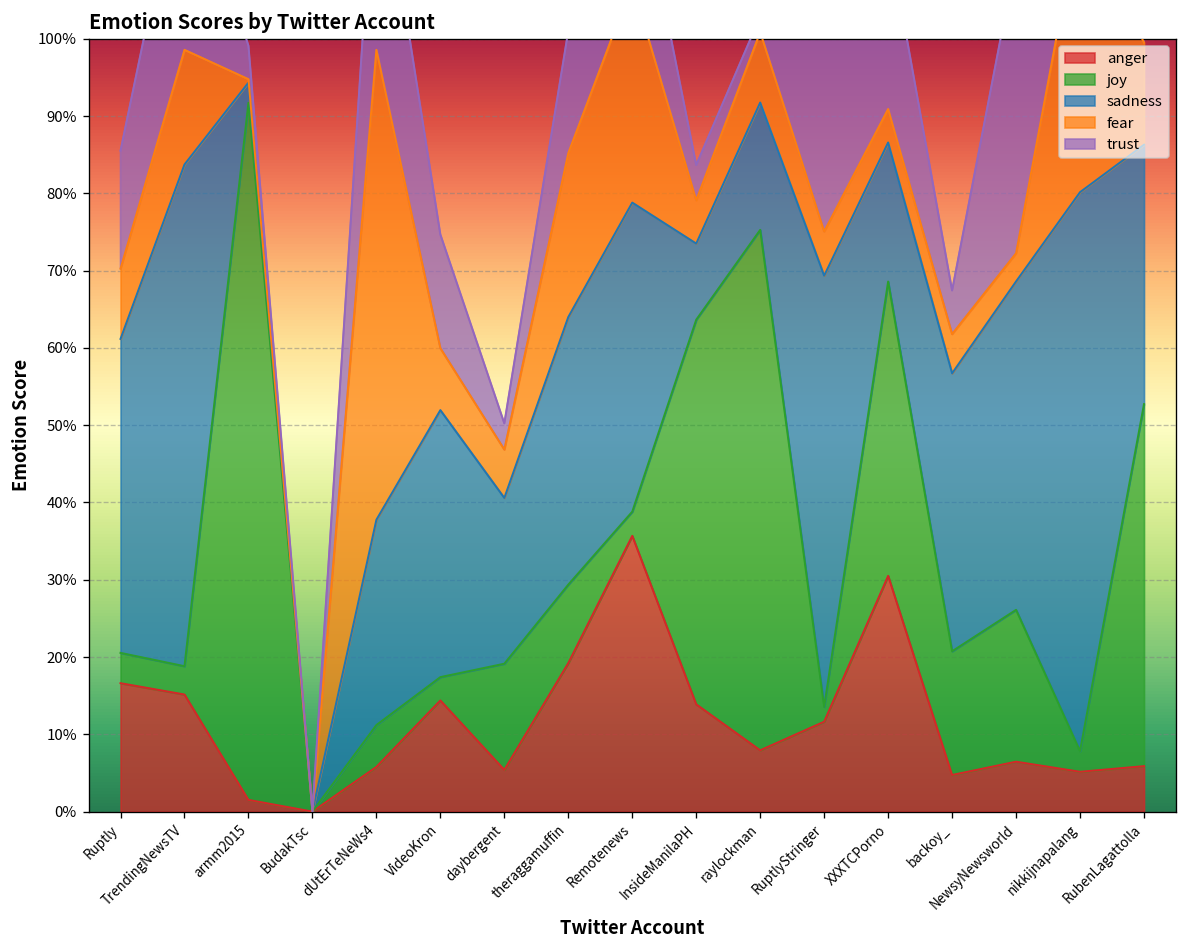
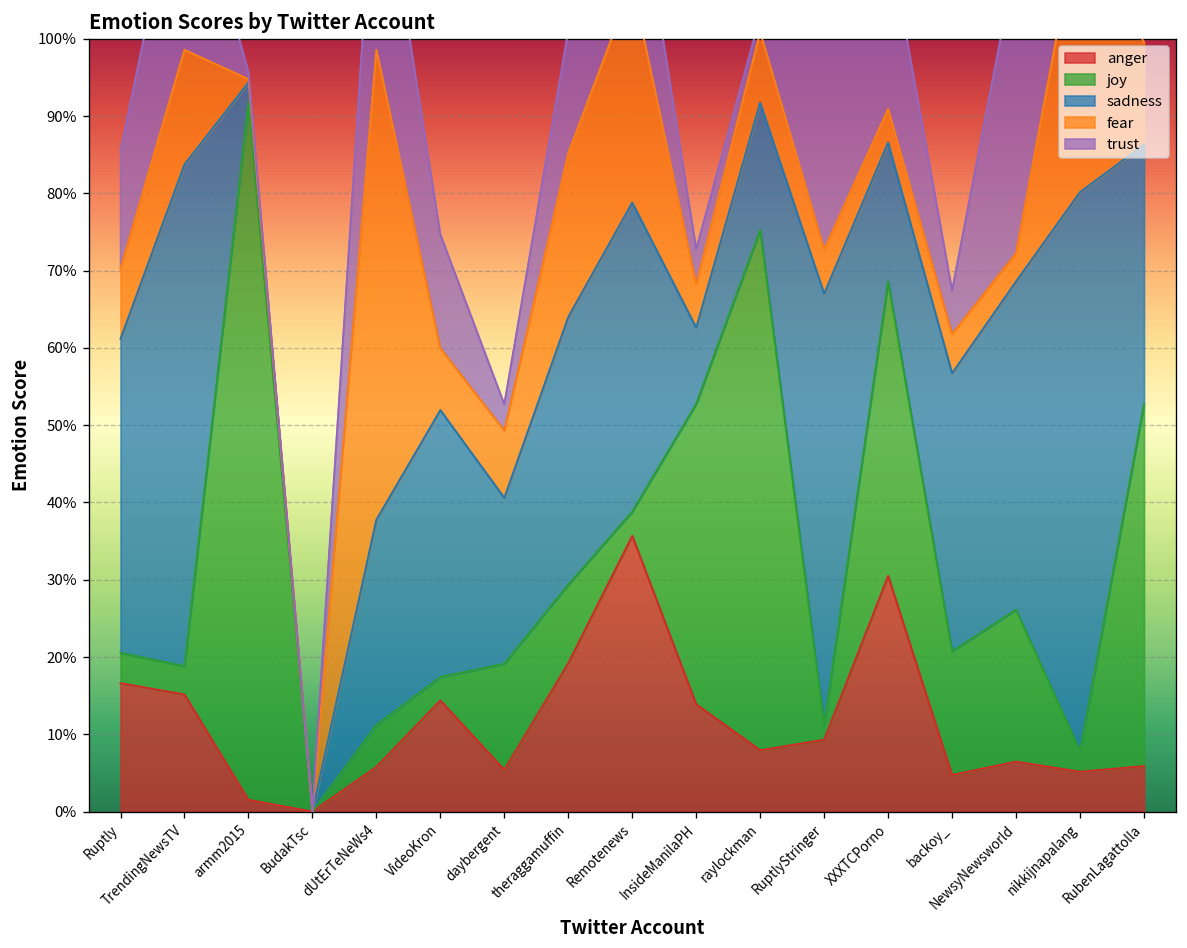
trust, armm2015: 4% -> 1%
fear, daybergent: 6% -> 9%
joy, InsideManilaPH: 50% -> 39%
anger, RuptlyStringer: 12% -> 9%
